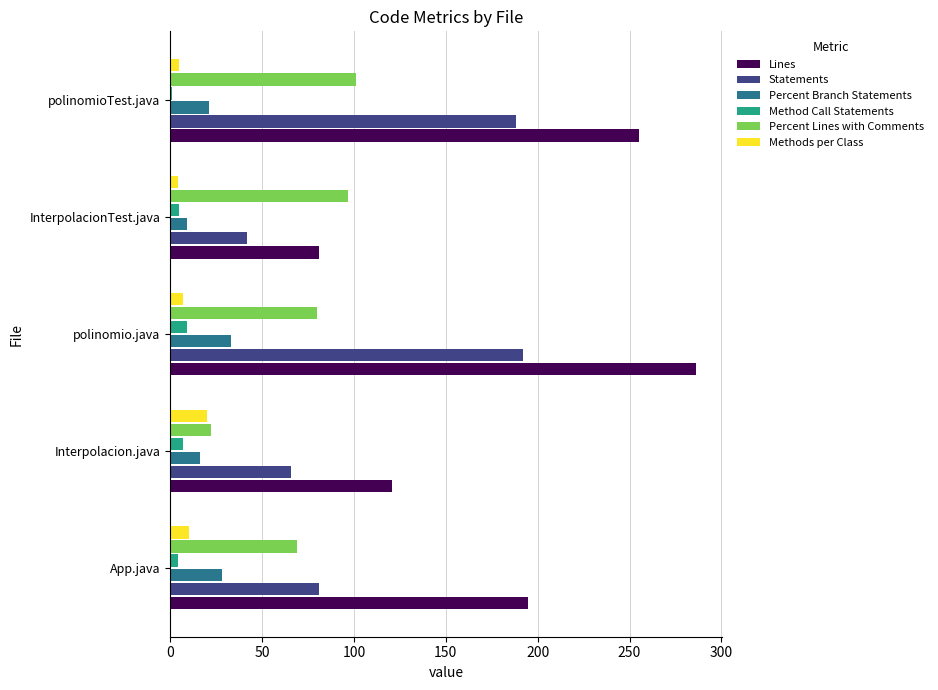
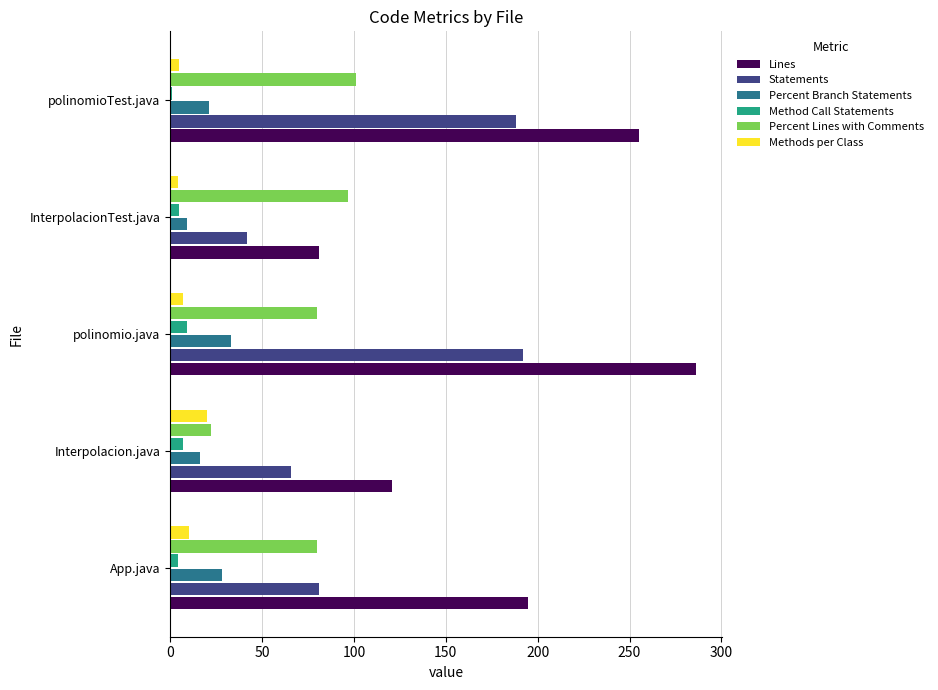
Percent Lines with Comments, App.java: 69 -> 80
